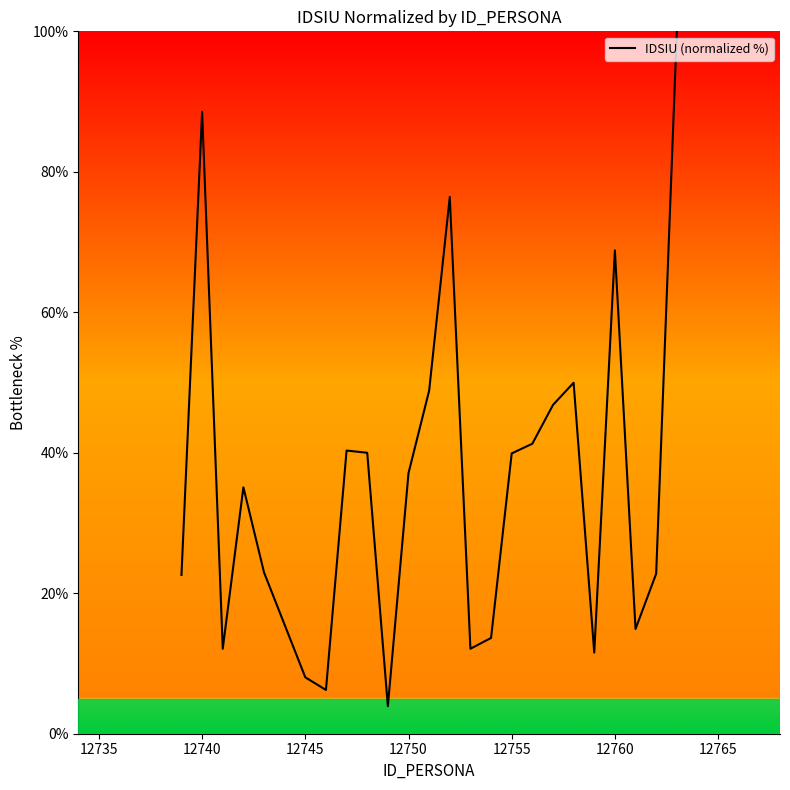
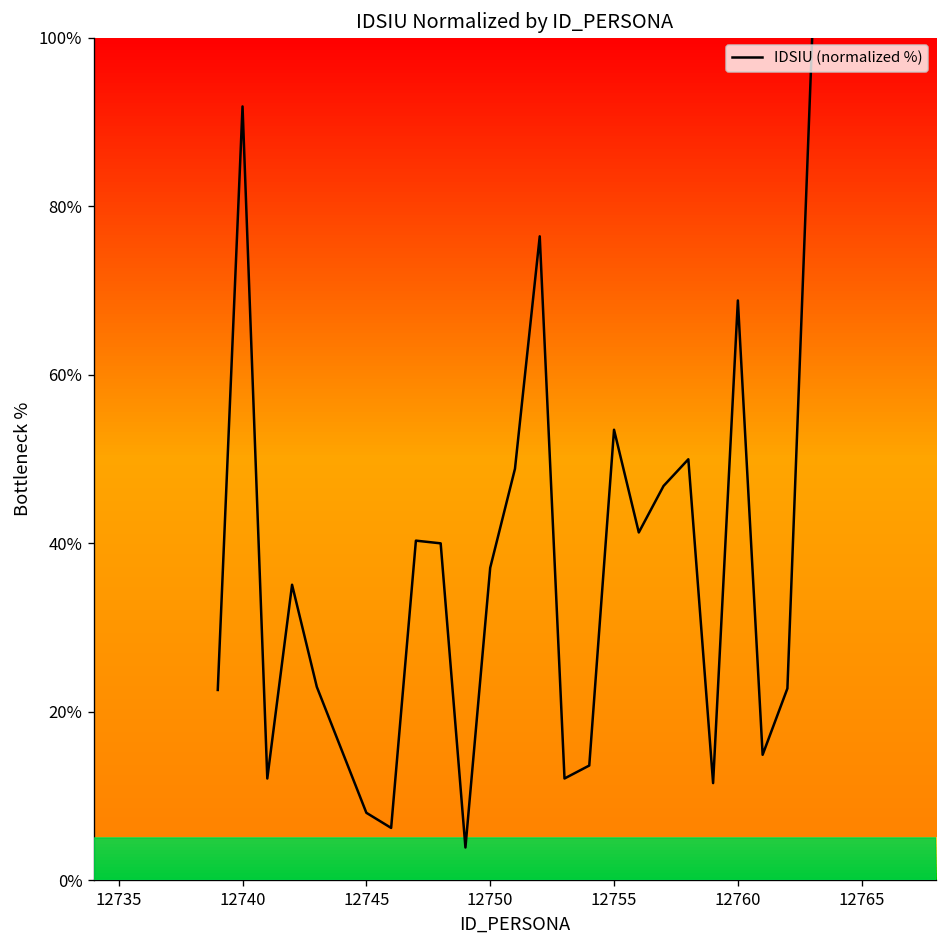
12740: 89% -> 92%
12755: 40% -> 53%
